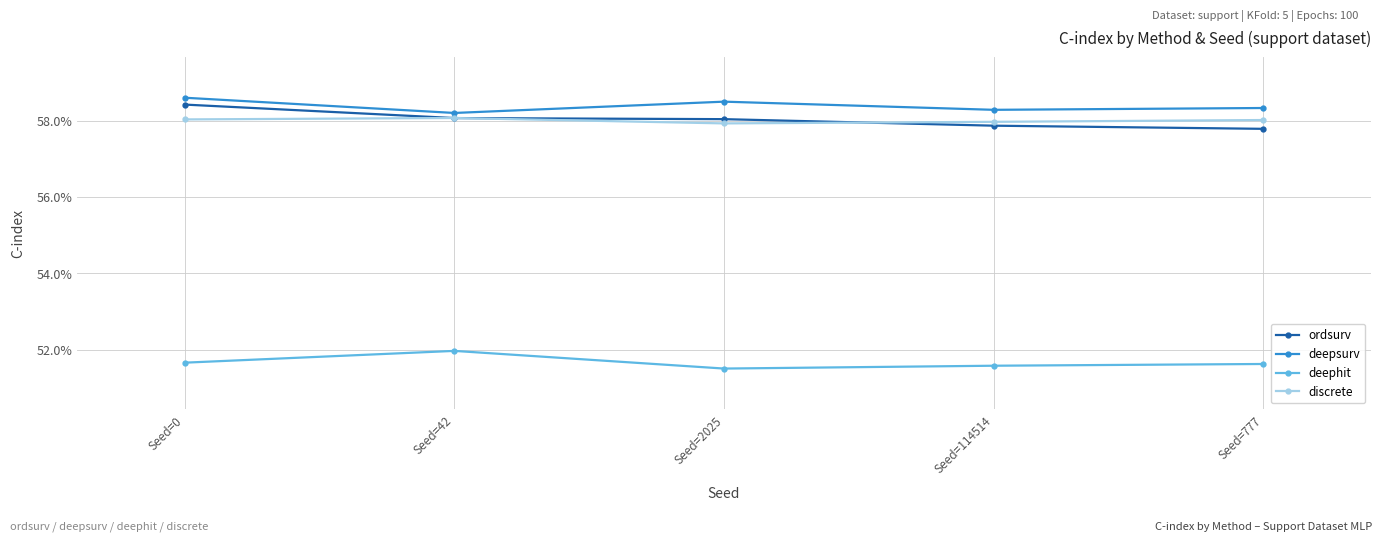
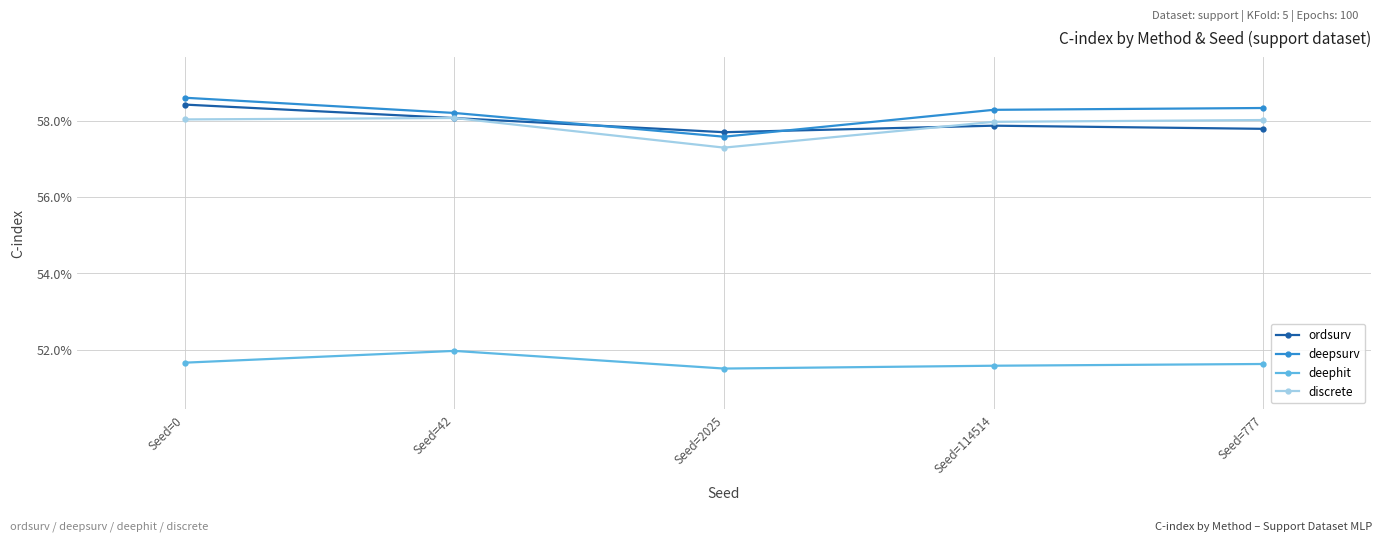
ordsurv, Seed=2025: 58.0% -> 57.7%
deepsurv, Seed=2025: 58.5% -> 57.6%
discrete, Seed=2025: 57.9% -> 57.3%
